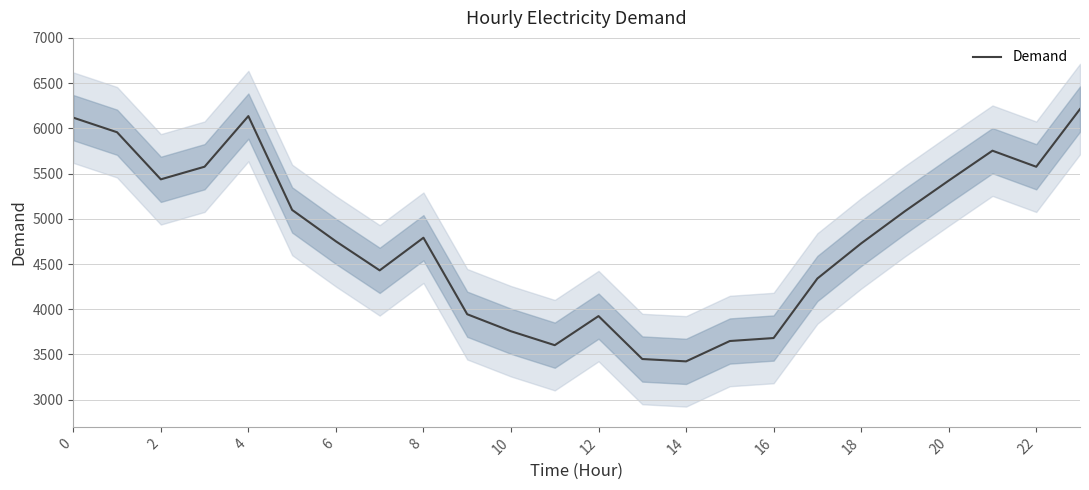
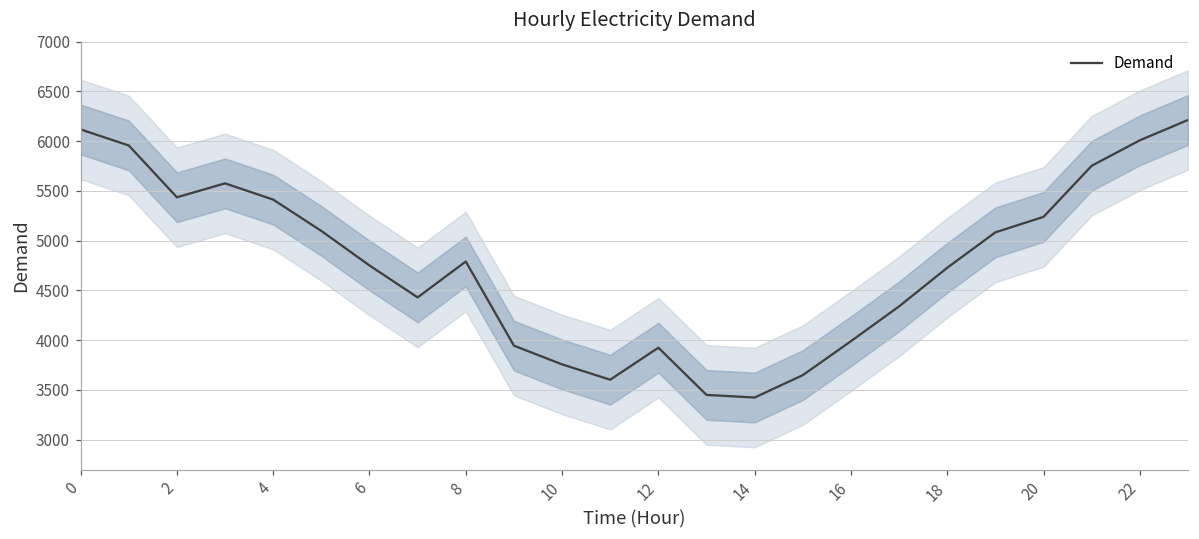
Demand, 4: 6100 -> 5400
Demand, 16: 3700 -> 4000
Demand, 20: 5400 -> 5200
Demand, 22: 5600 -> 6000
